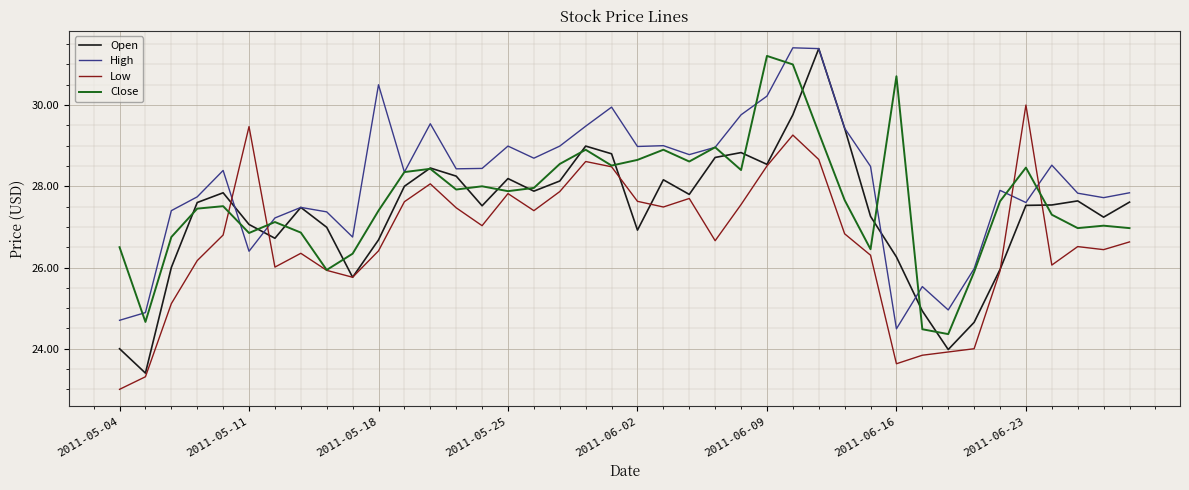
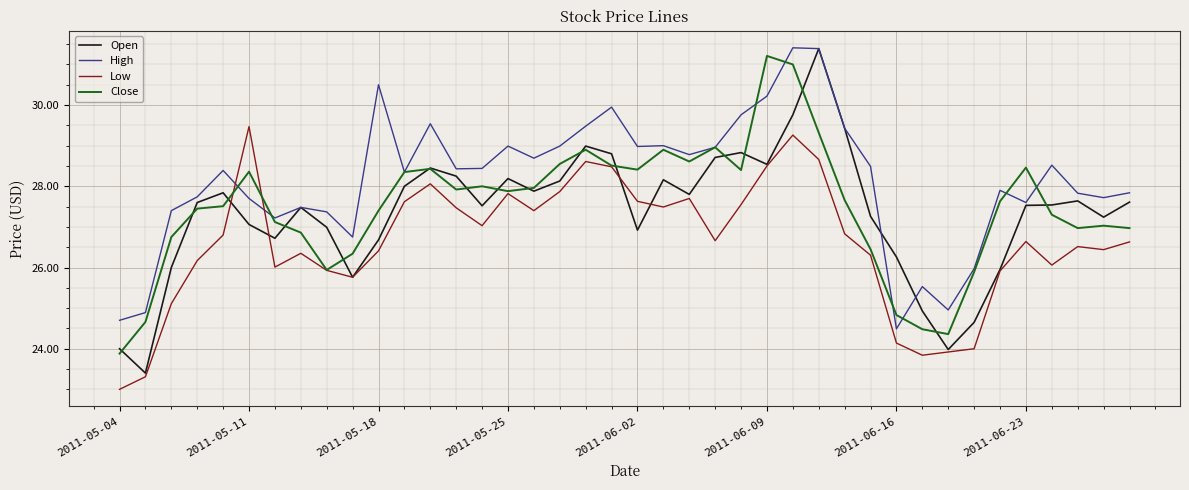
Close, 2011-05-04: 26.5 -> 23.9
High, 2011-05-11: 26.4 -> 27.7
Close, 2011-05-11: 26.9 -> 28.4
Close, 2011-06-02: 28.7 -> 28.4
Low, 2011-06-16: 23.6 -> 24.1
Close, 2011-06-16: 30.7 -> 24.8
Low, 2011-06-23: 30.0 -> 26.6
